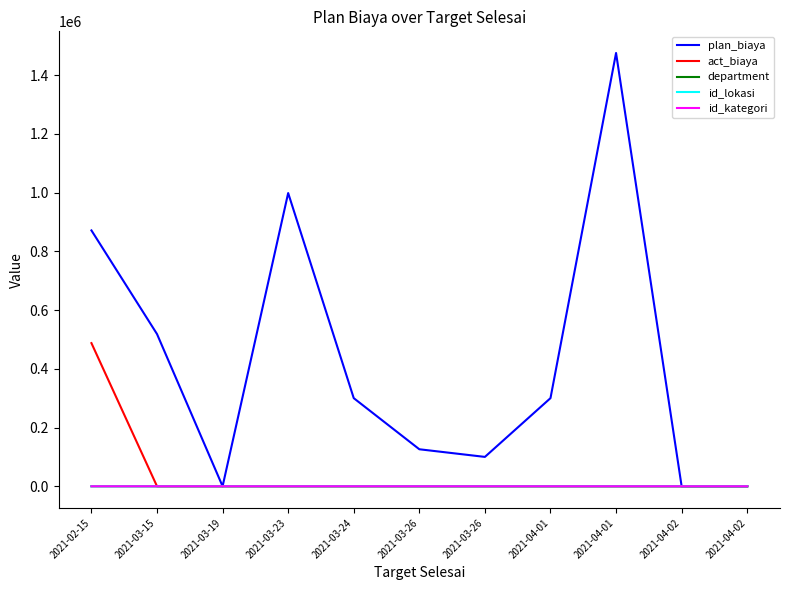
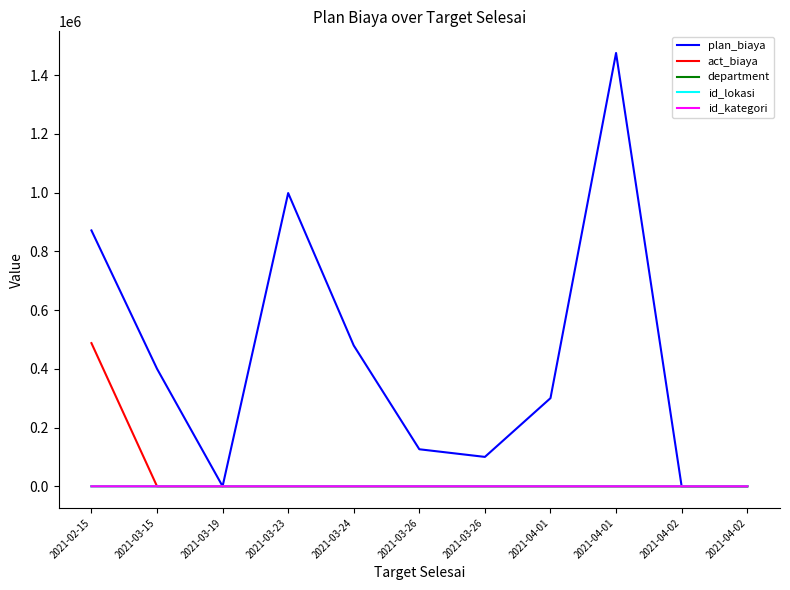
plan_biaya, 2021-03-15: 520000 -> 400000
plan_biaya, 2021-03-24: 300000 -> 480000
